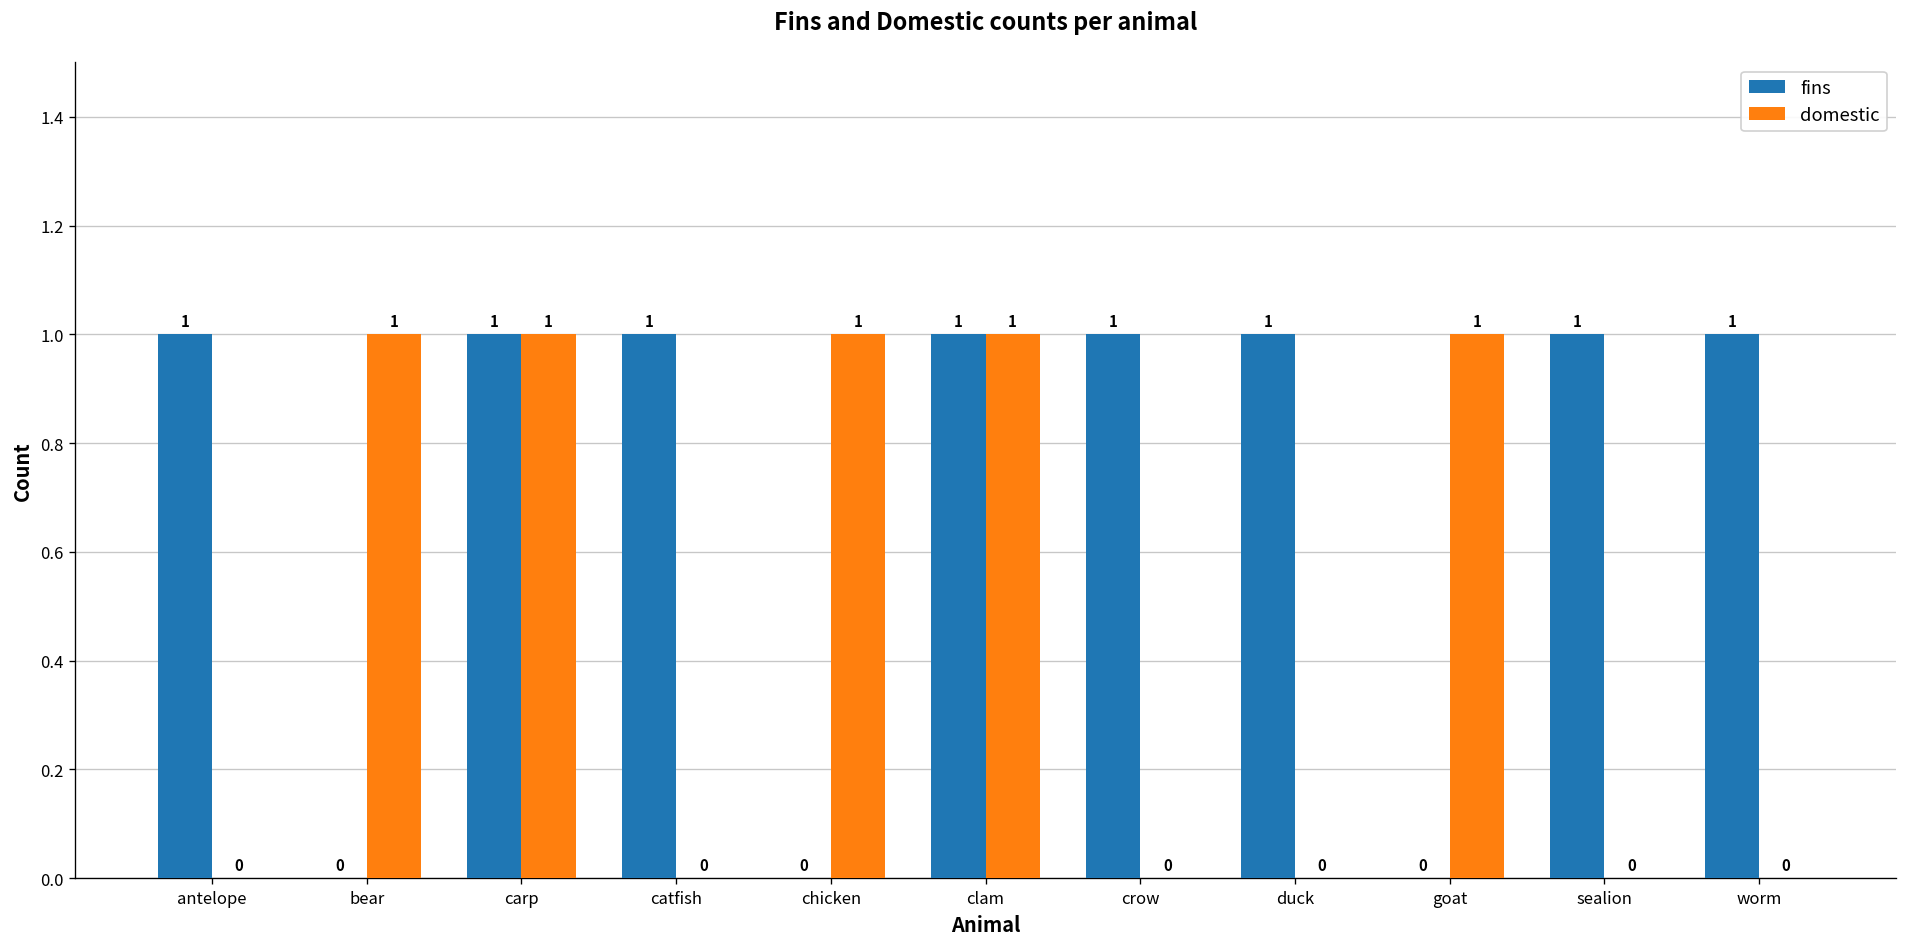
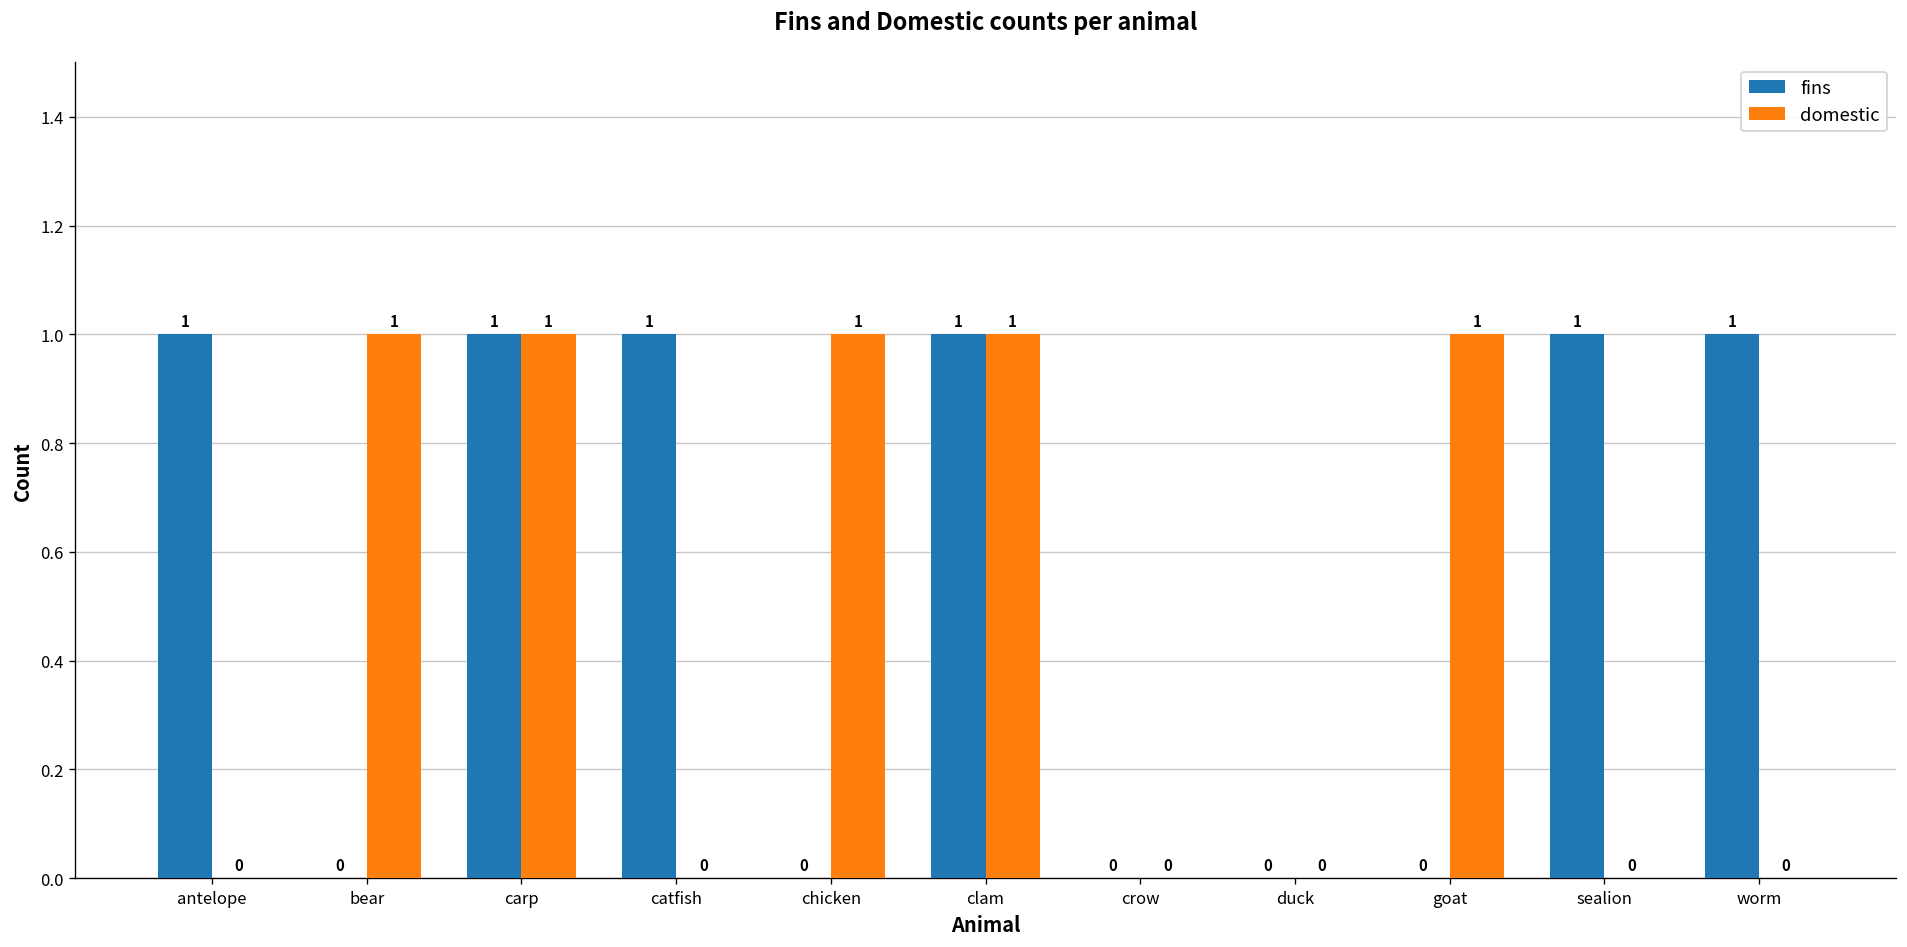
fins, crow: 1 -> 0
fins, duck: 1 -> 0
